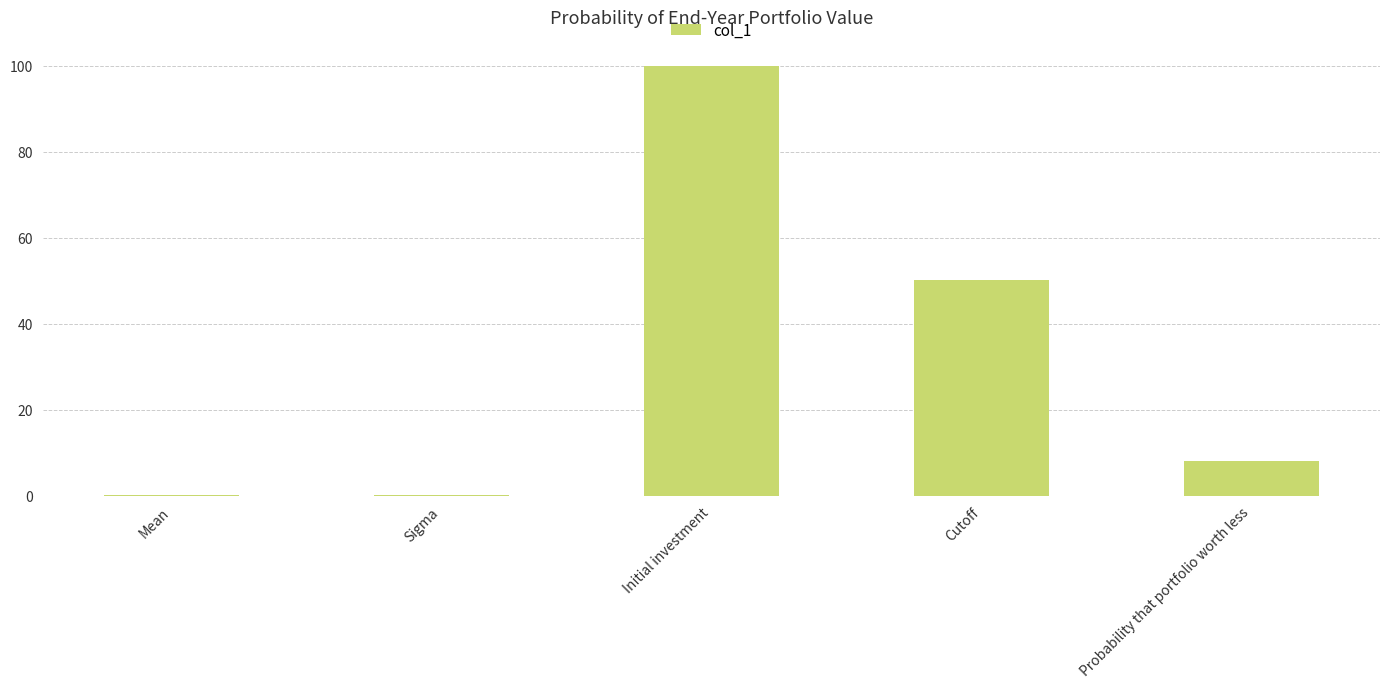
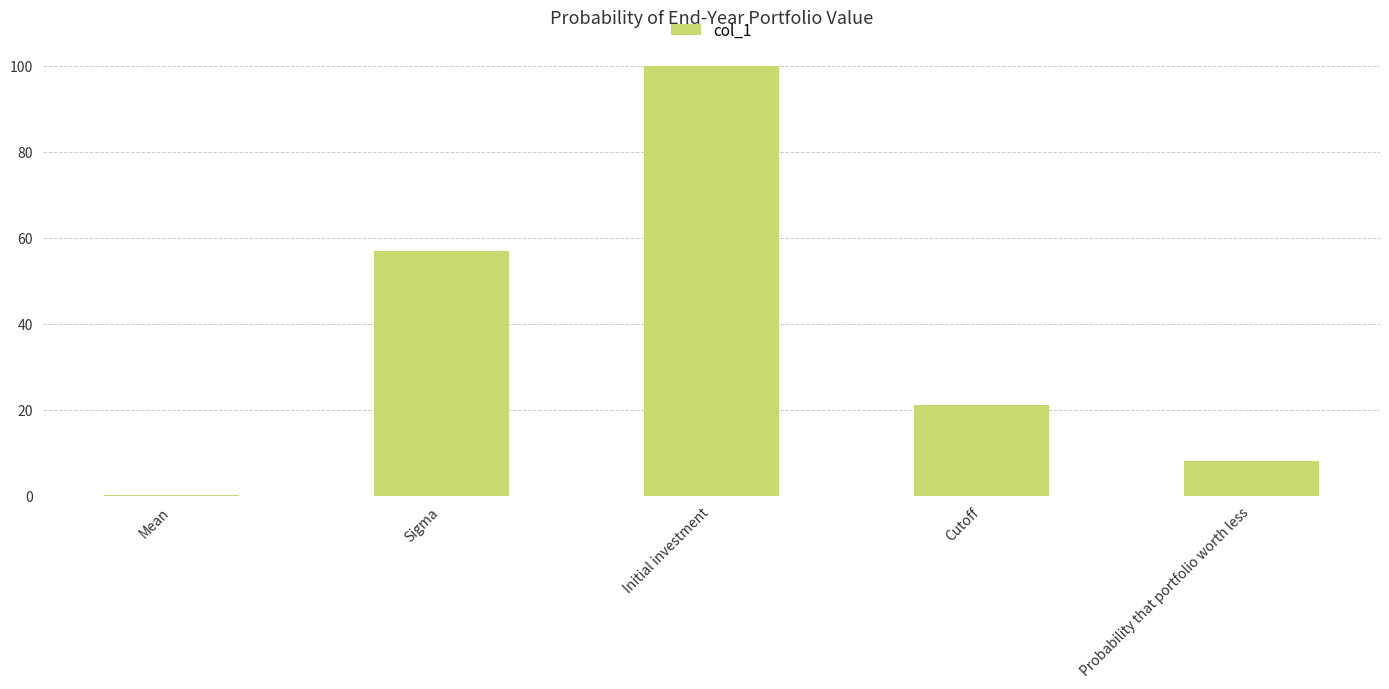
Sigma: 0 -> 57
Cutoff: 50 -> 21
